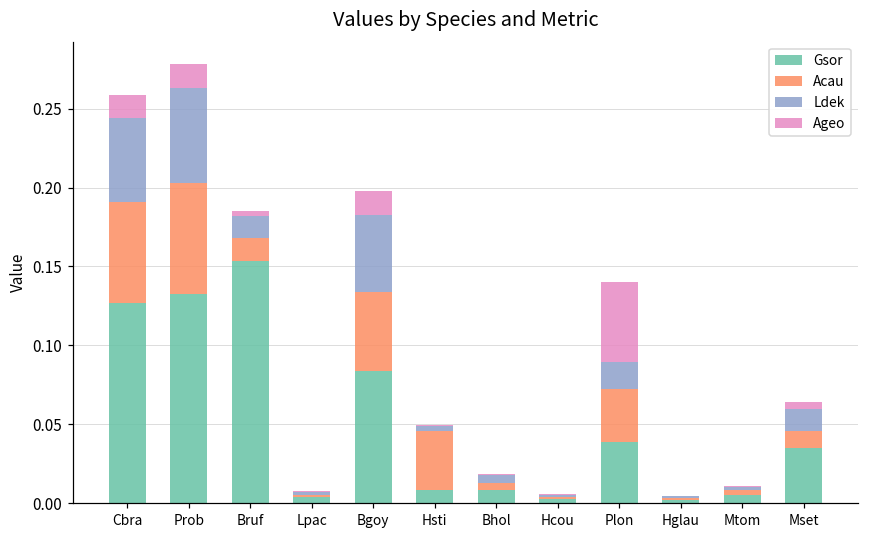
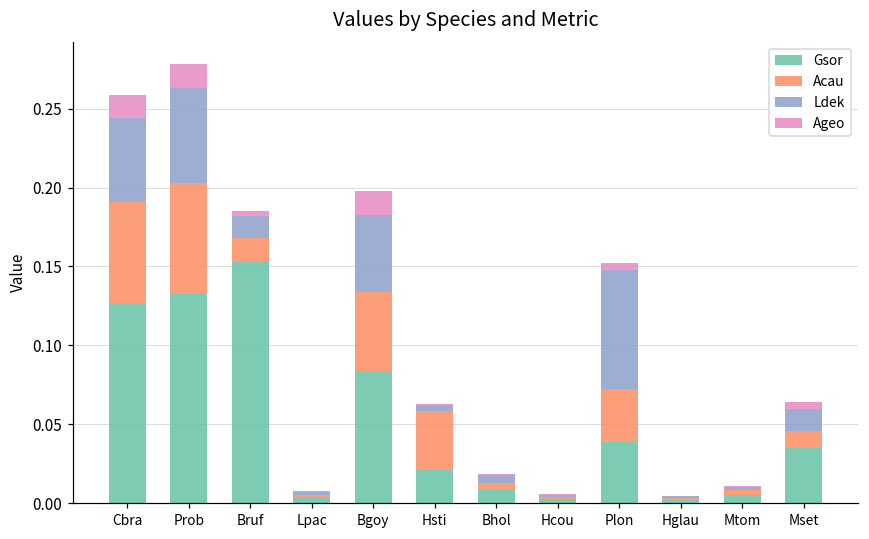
Gsor, Hsti: 0.008 -> 0.021
Ldek, Plon: 0.017 -> 0.075
Ageo, Plon: 0.051 -> 0.005
